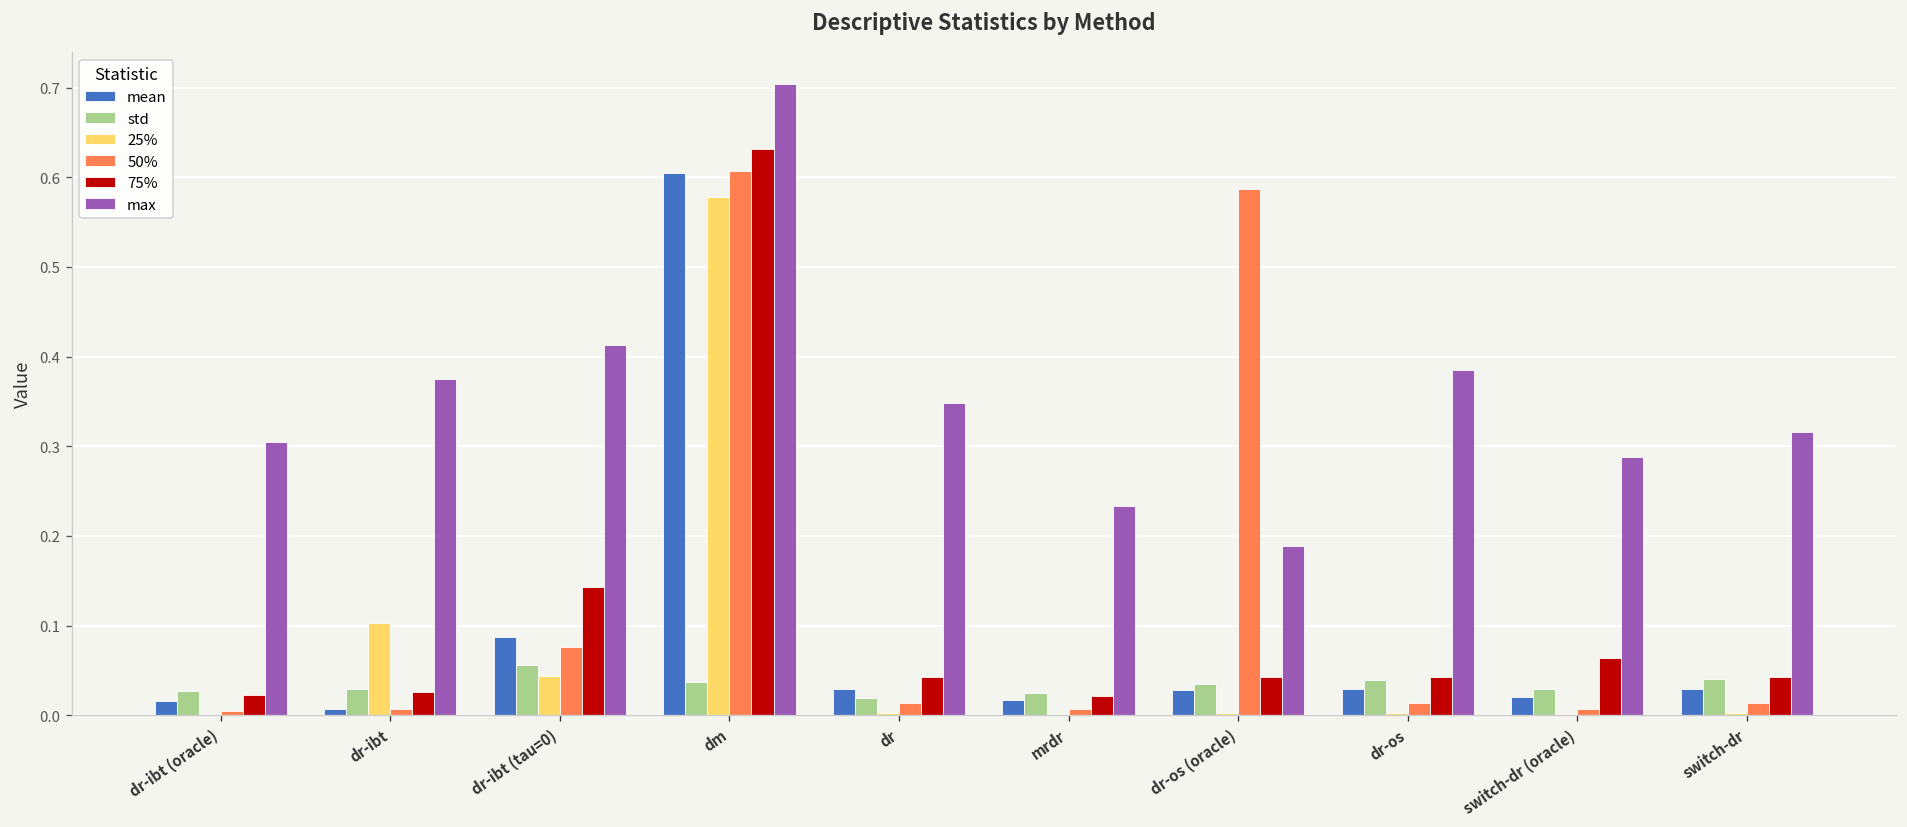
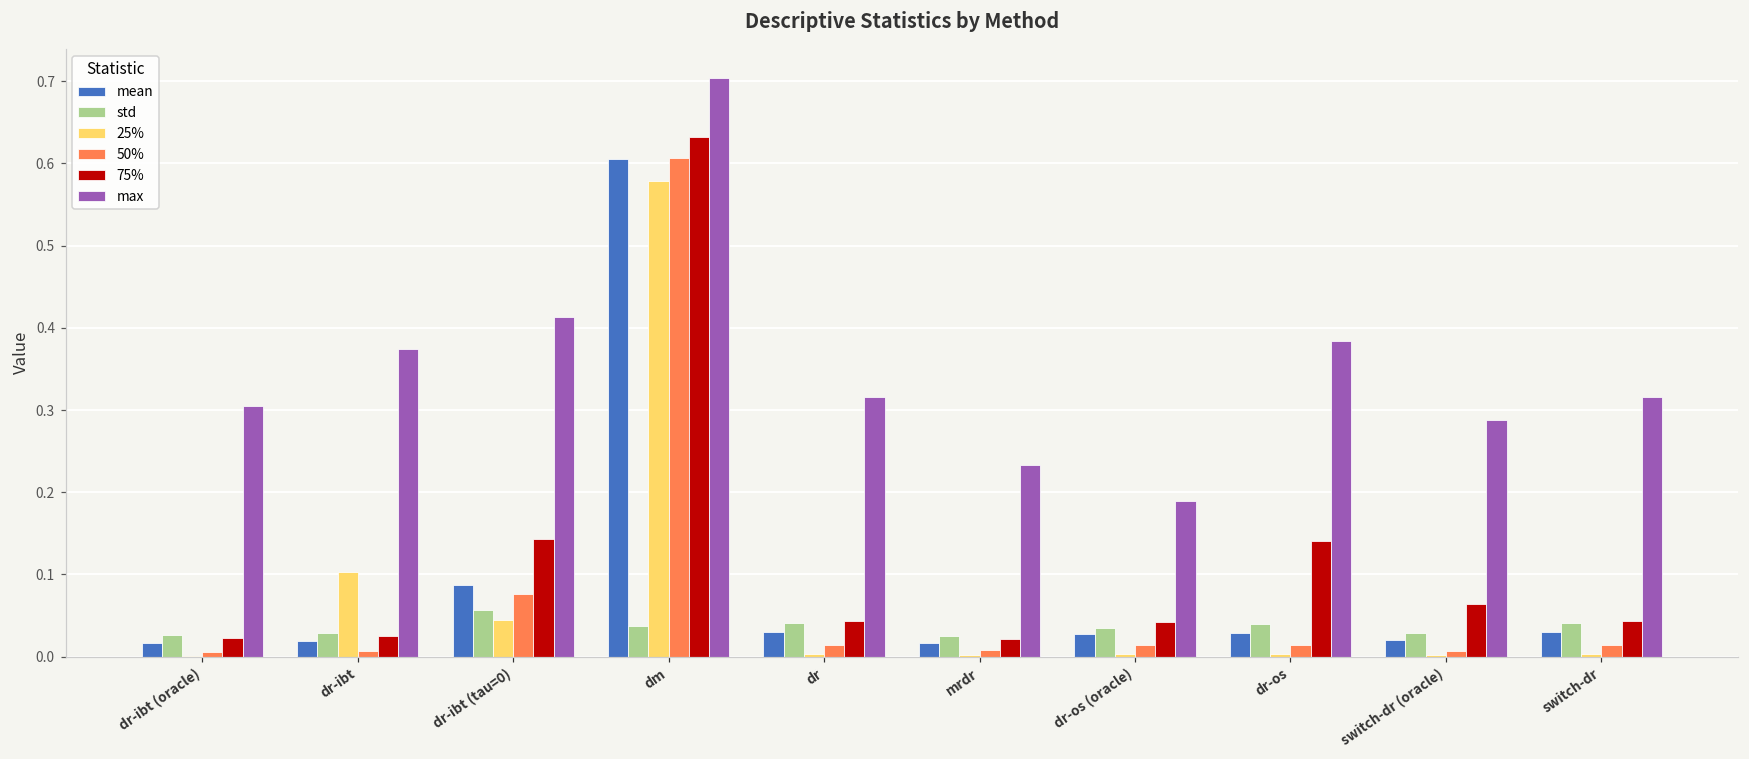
mean, dr-ibt: 0.01 -> 0.02
std, dr: 0.02 -> 0.04
max, dr: 0.35 -> 0.32
50%, dr-os (oracle): 0.59 -> 0.01
75%, dr-os: 0.04 -> 0.14
